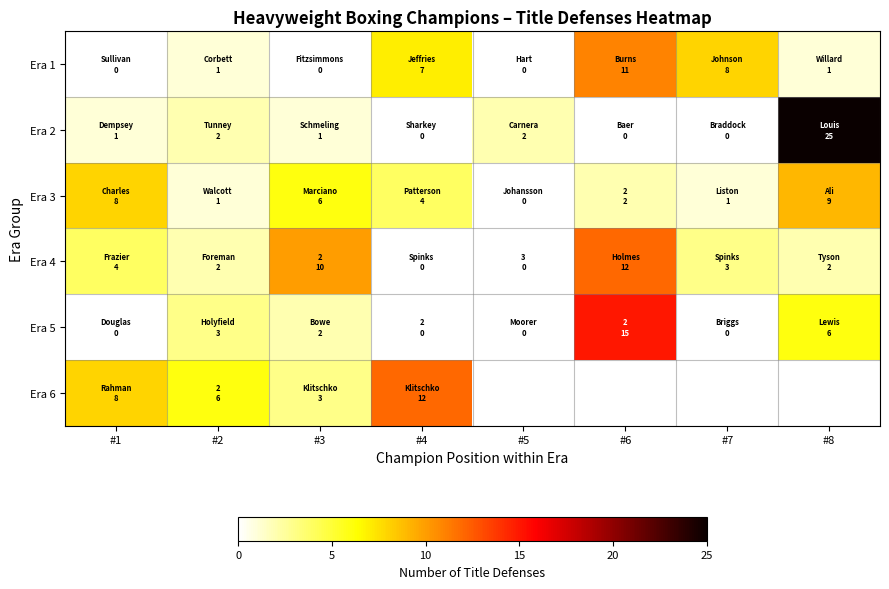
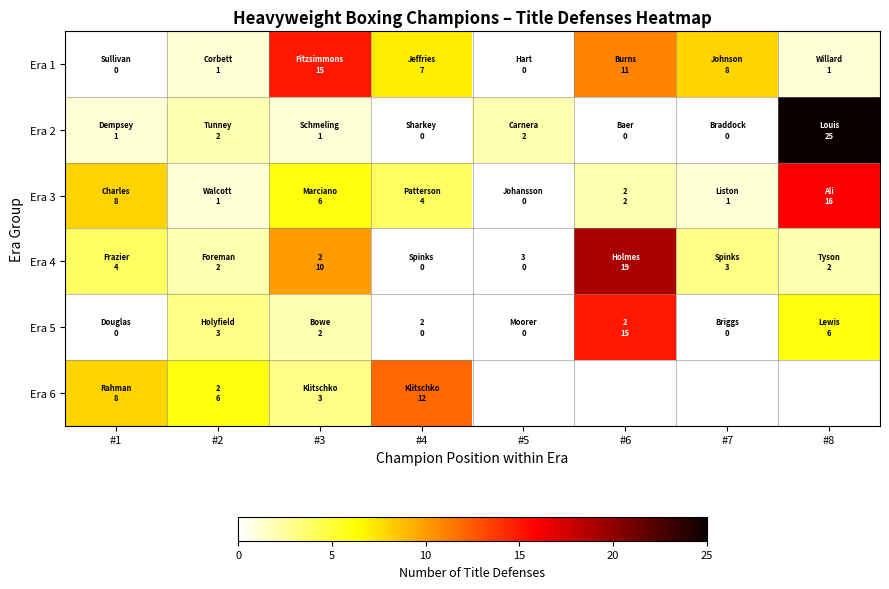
Era 1, #3: 0 -> 15
Era 3, #8: 9 -> 16
Era 4, #6: 12 -> 19
